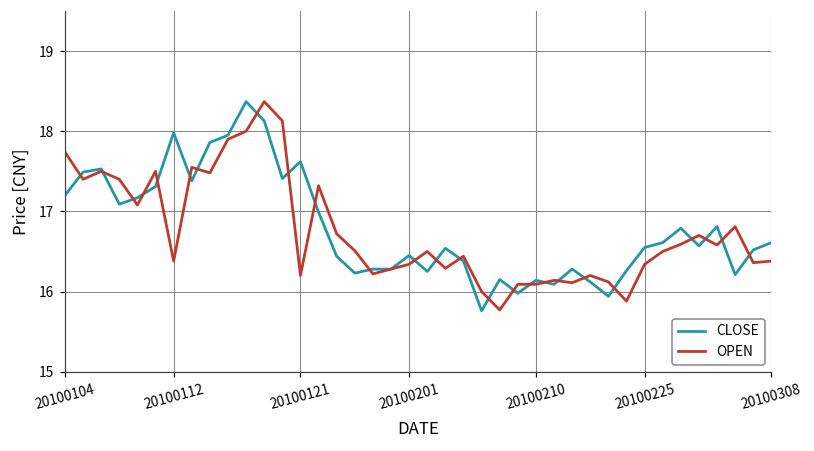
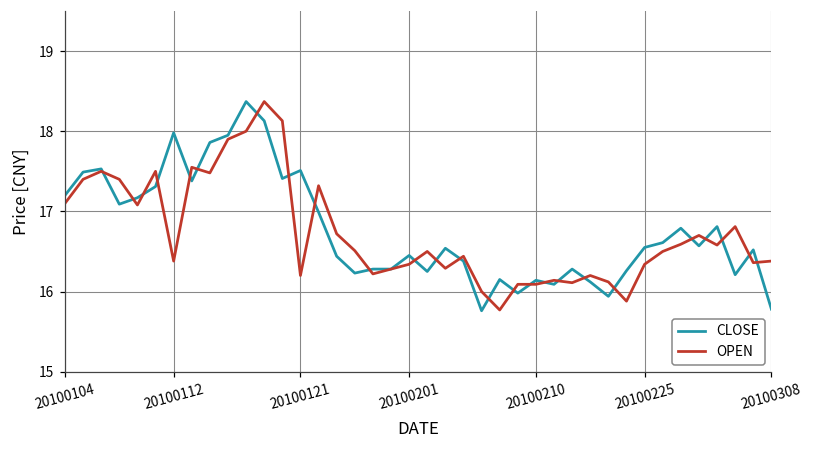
OPEN, 20100104: 17.7 -> 17.1
CLOSE, 20100121: 17.6 -> 17.5
CLOSE, 20100308: 16.6 -> 15.8
